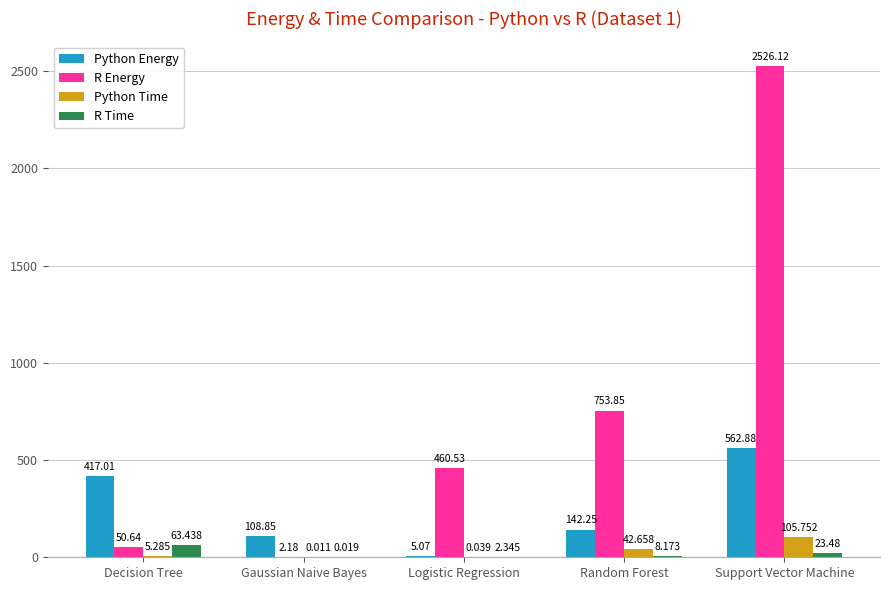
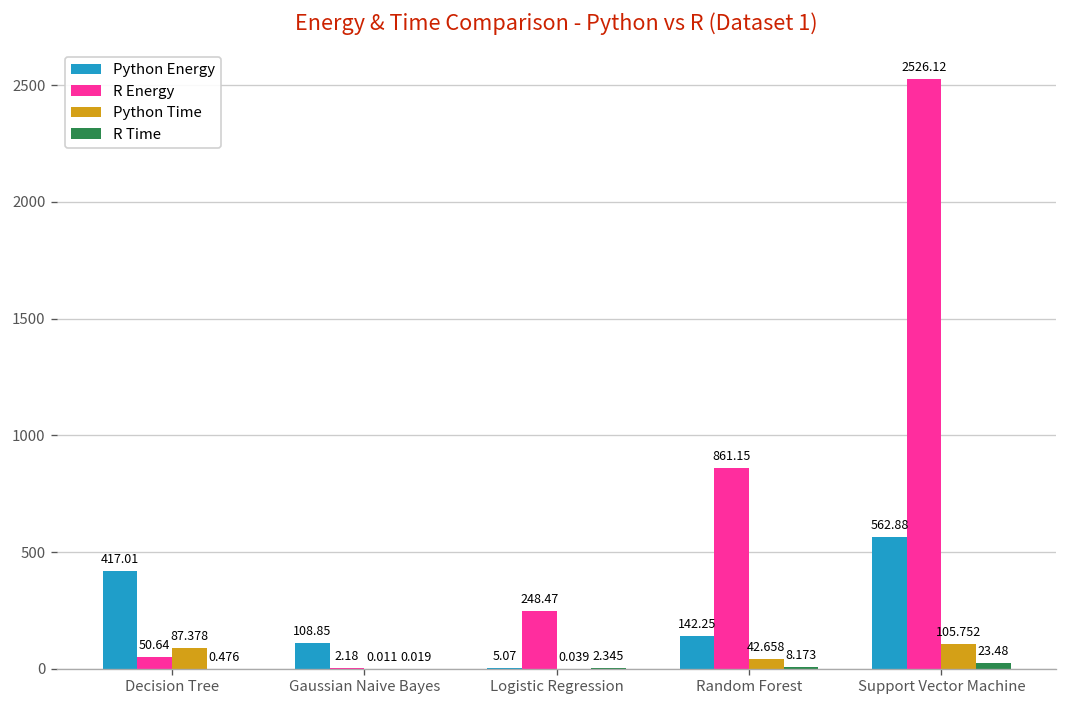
Python Time, Decision Tree: 5.285 -> 87.378
R Time, Decision Tree: 63.438 -> 0.476
R Energy, Logistic Regression: 460.53 -> 248.47
R Energy, Random Forest: 753.85 -> 861.15
